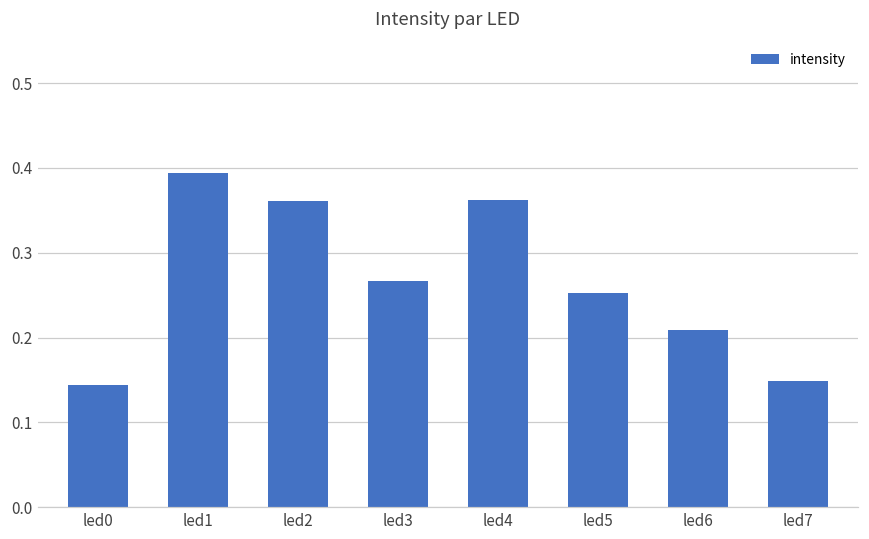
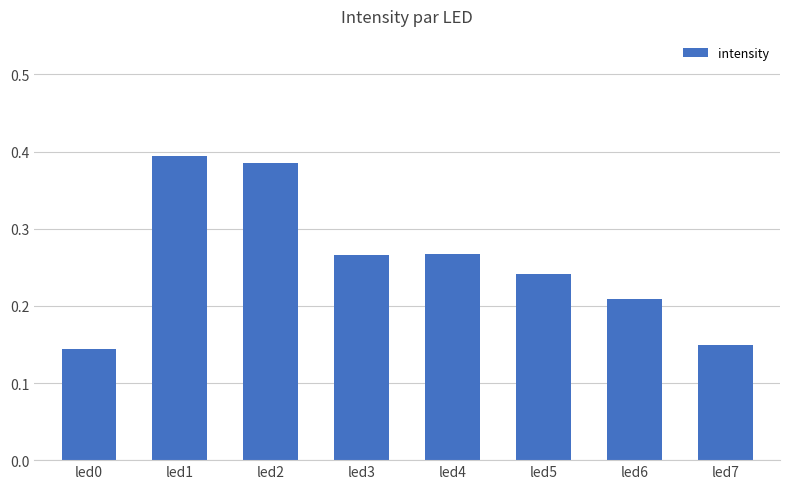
led2: 0.36 -> 0.39
led4: 0.36 -> 0.27
led5: 0.25 -> 0.24
